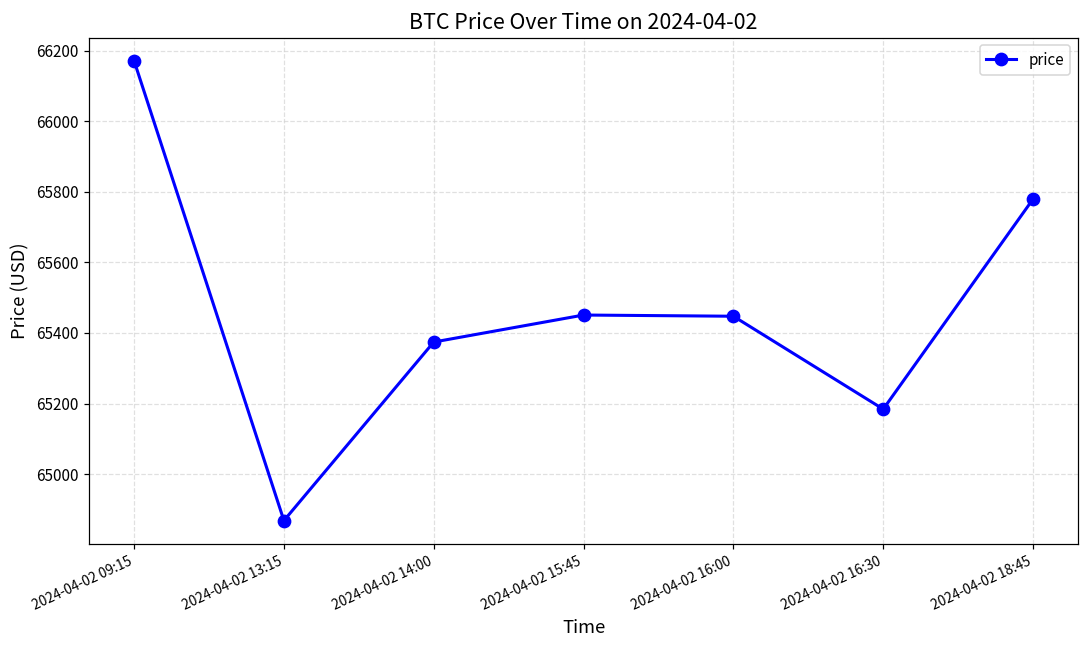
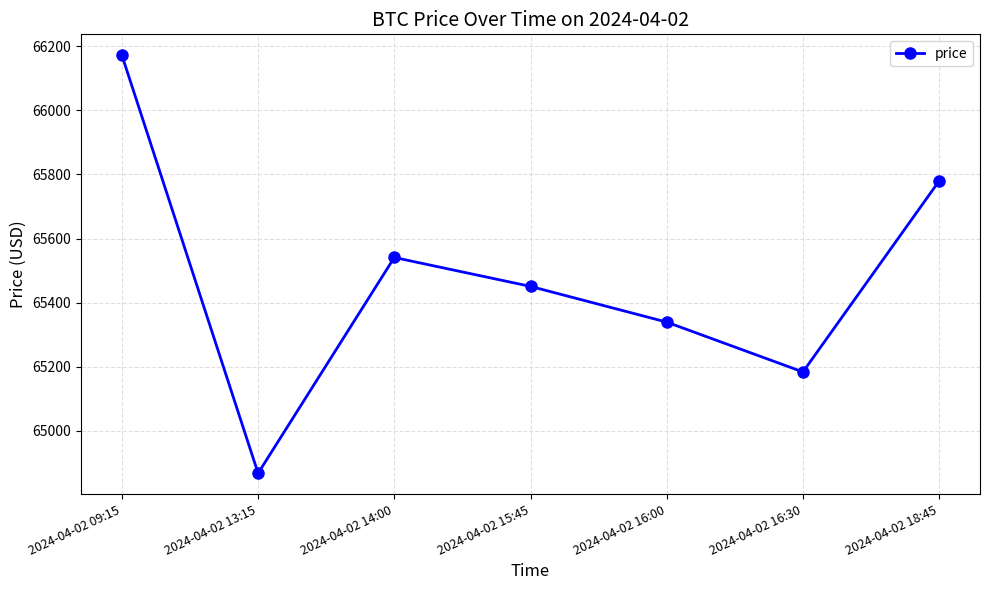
2024-04-02 14:00: 65370 -> 65540
2024-04-02 16:00: 65450 -> 65340
